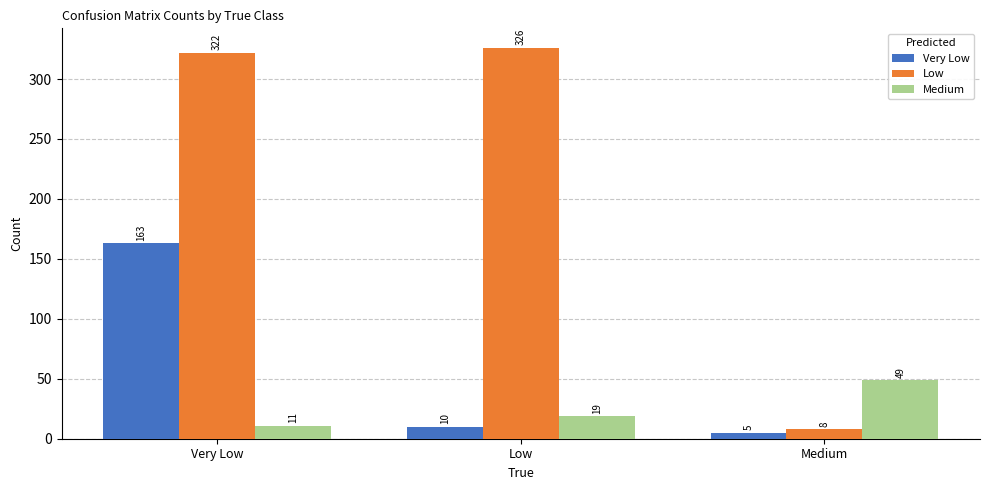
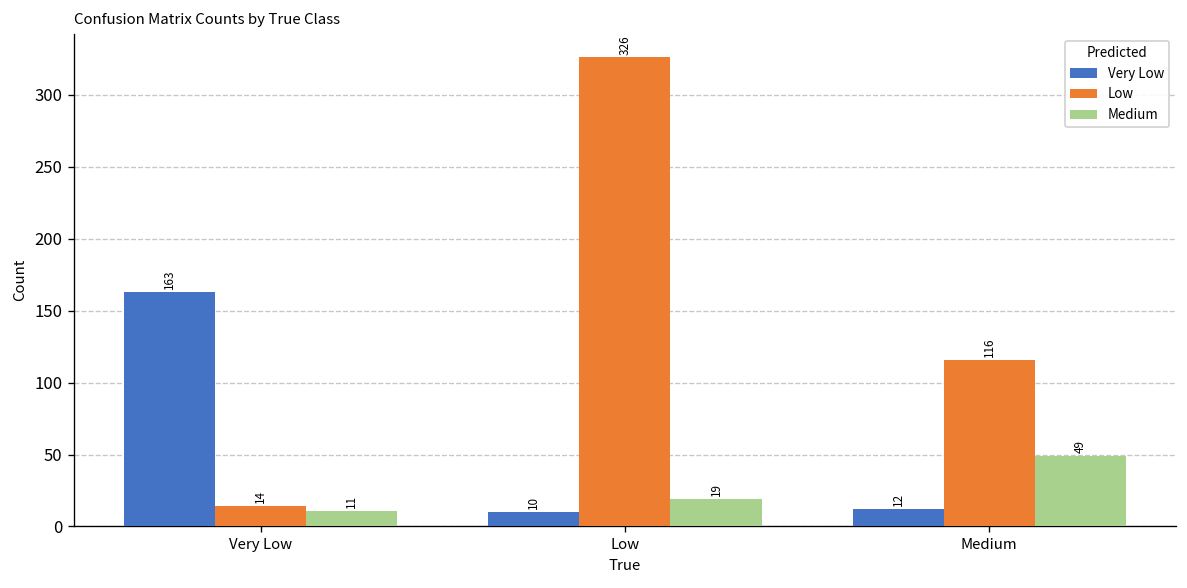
Low, Very Low: 322 -> 14
Very Low, Medium: 5 -> 12
Low, Medium: 8 -> 116
